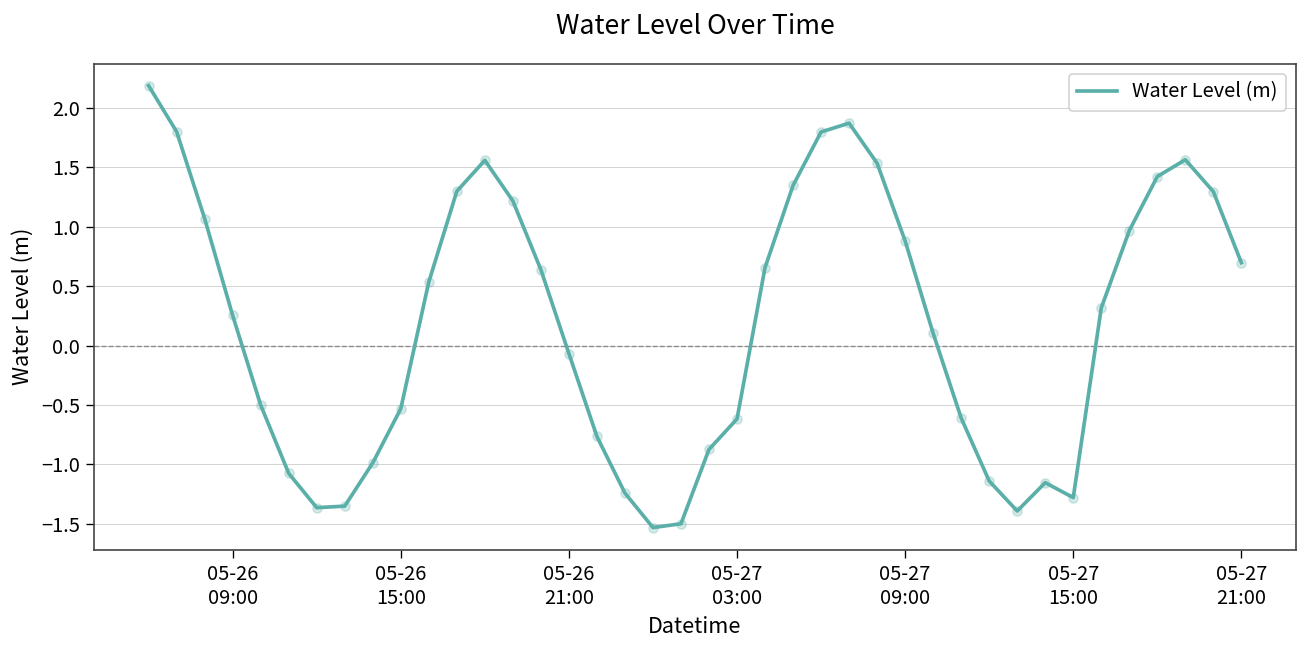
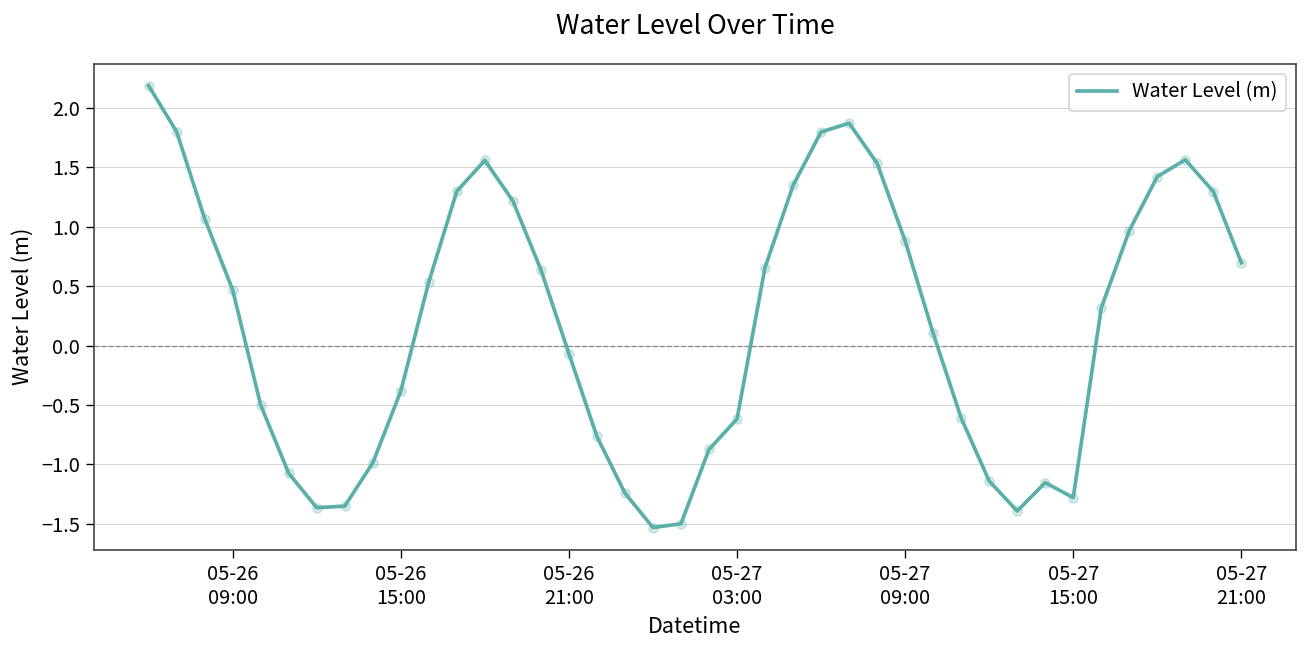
05-26 09:00: 0.3 -> 0.5
05-26 15:00: -0.5 -> -0.4
